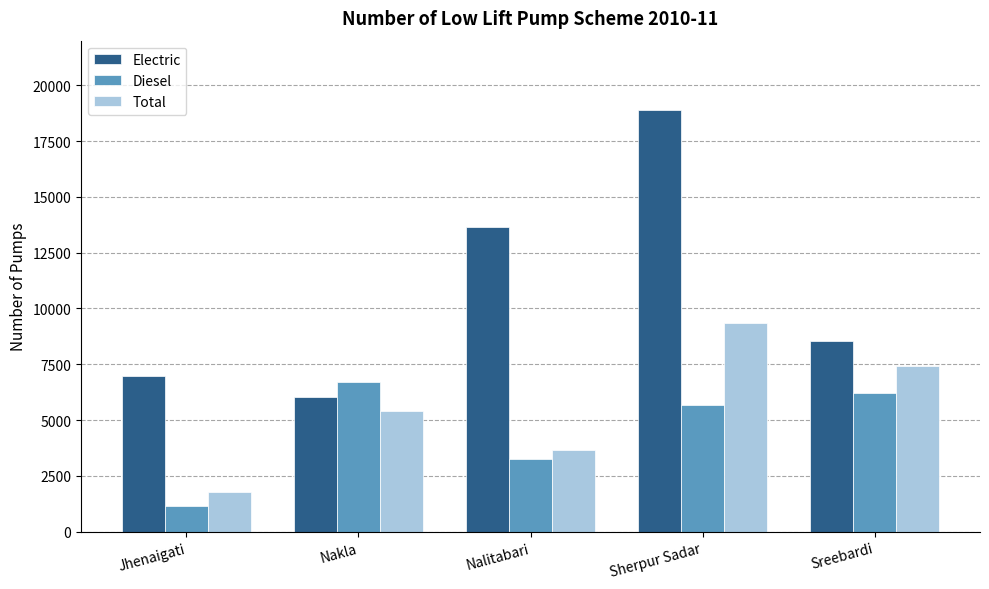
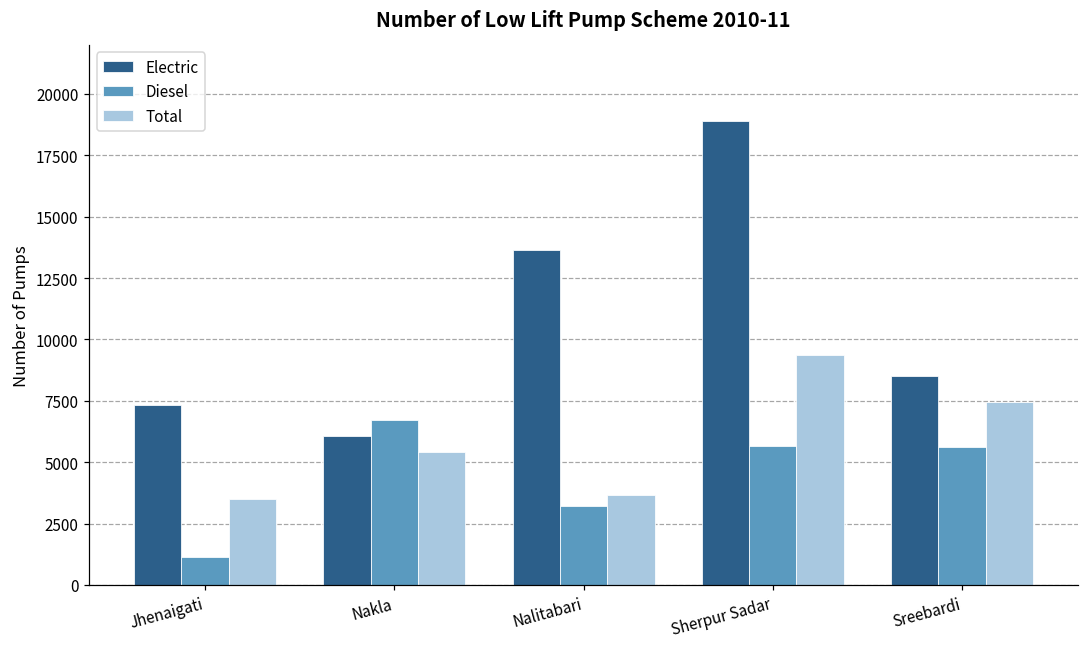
Electric, Jhenaigati: 7000 -> 7300
Total, Jhenaigati: 1800 -> 3500
Diesel, Sreebardi: 6200 -> 5600
